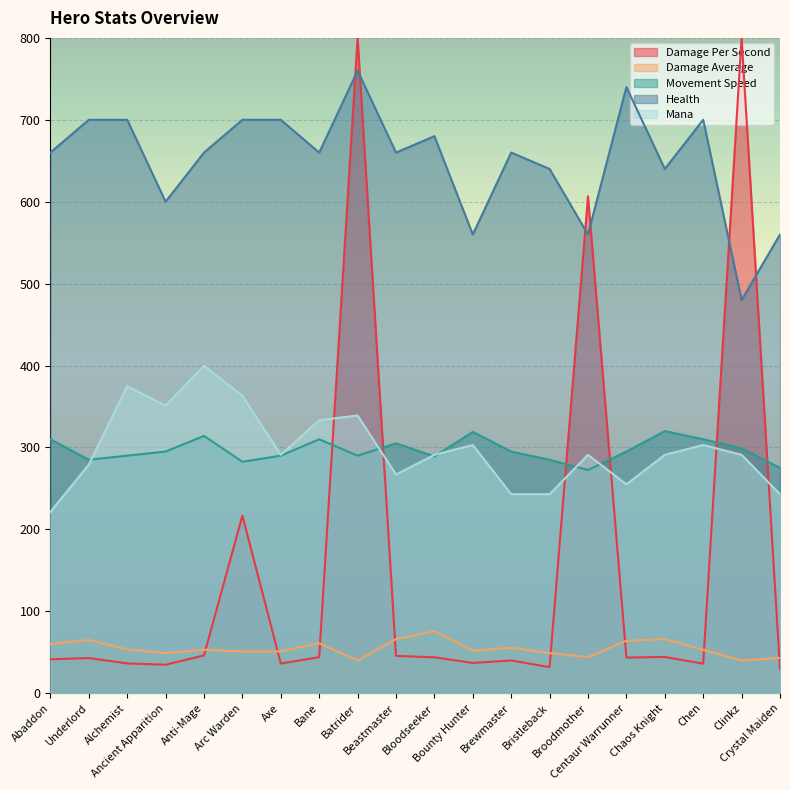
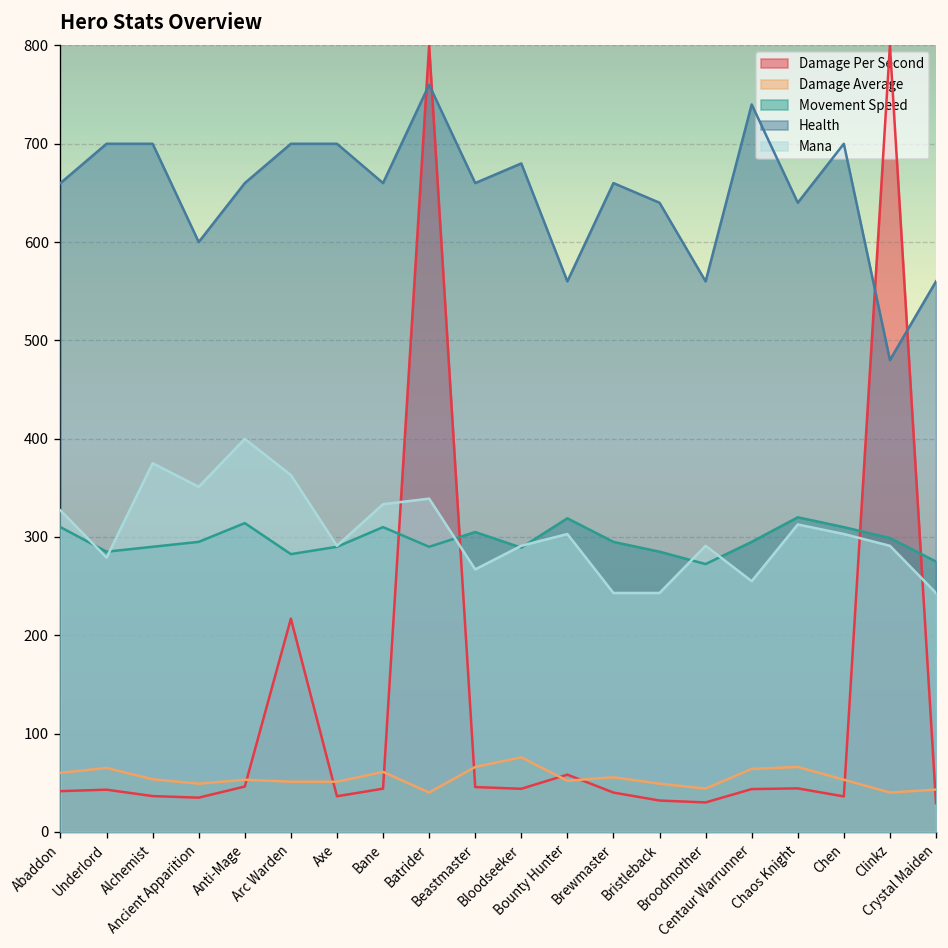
Mana, Abaddon: 220 -> 330
Damage Per Second, Bounty Hunter: 40 -> 60
Damage Per Second, Broodmother: 610 -> 30
Mana, Chaos Knight: 290 -> 310
